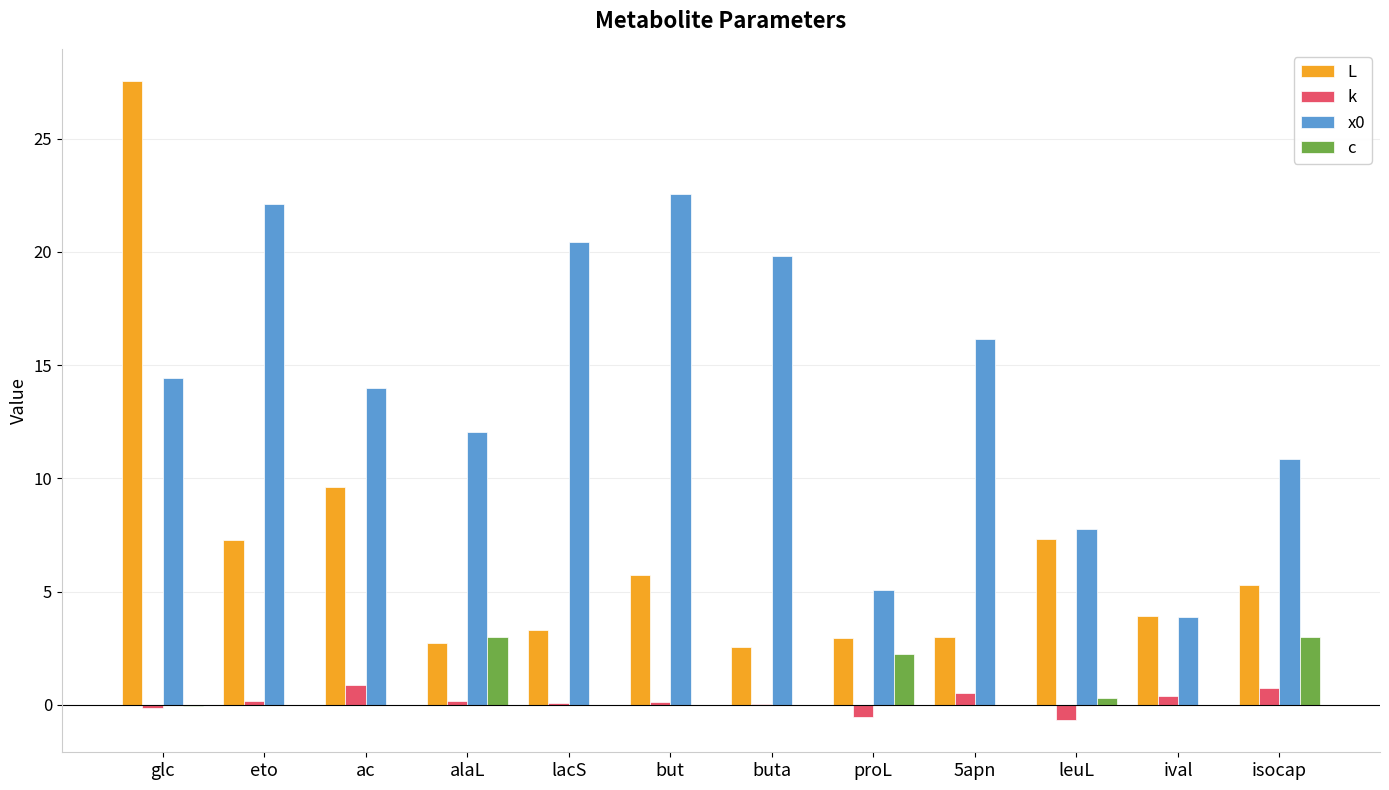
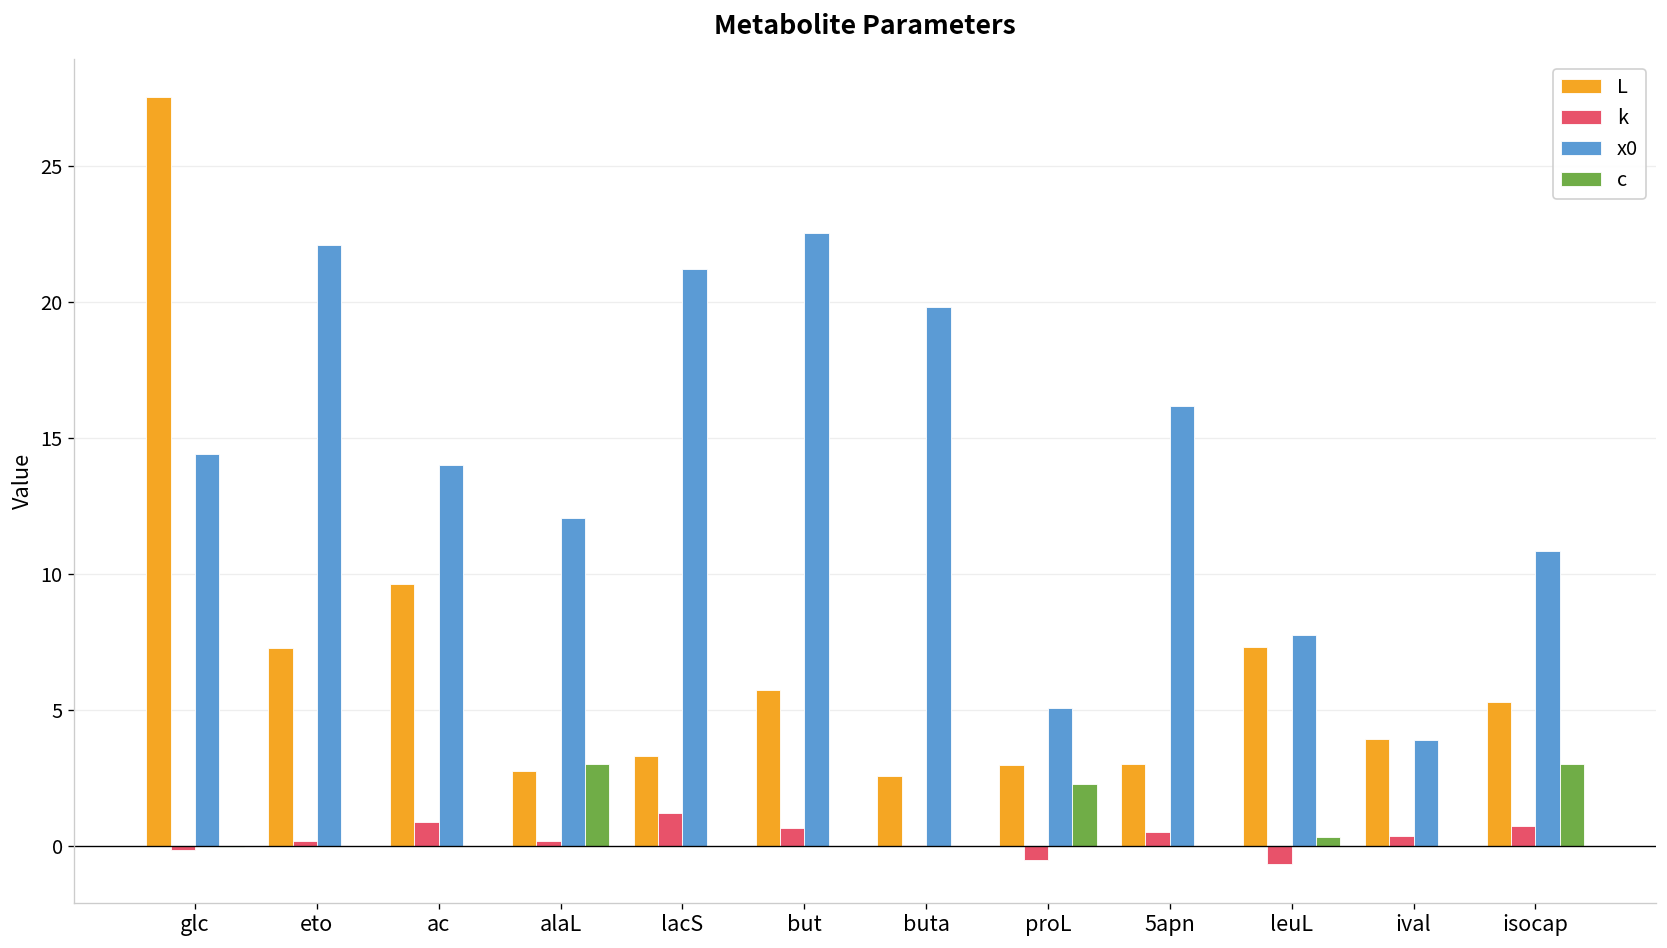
k, lacS: 0.1 -> 1.2
x0, lacS: 20.5 -> 21.2
k, but: 0.1 -> 0.6
